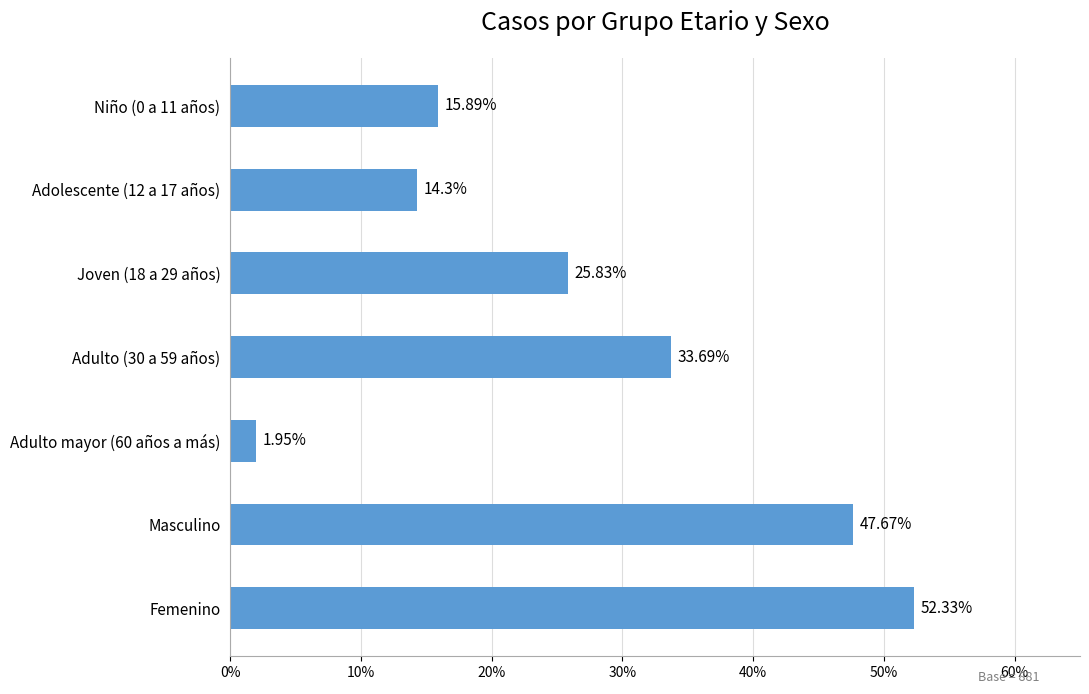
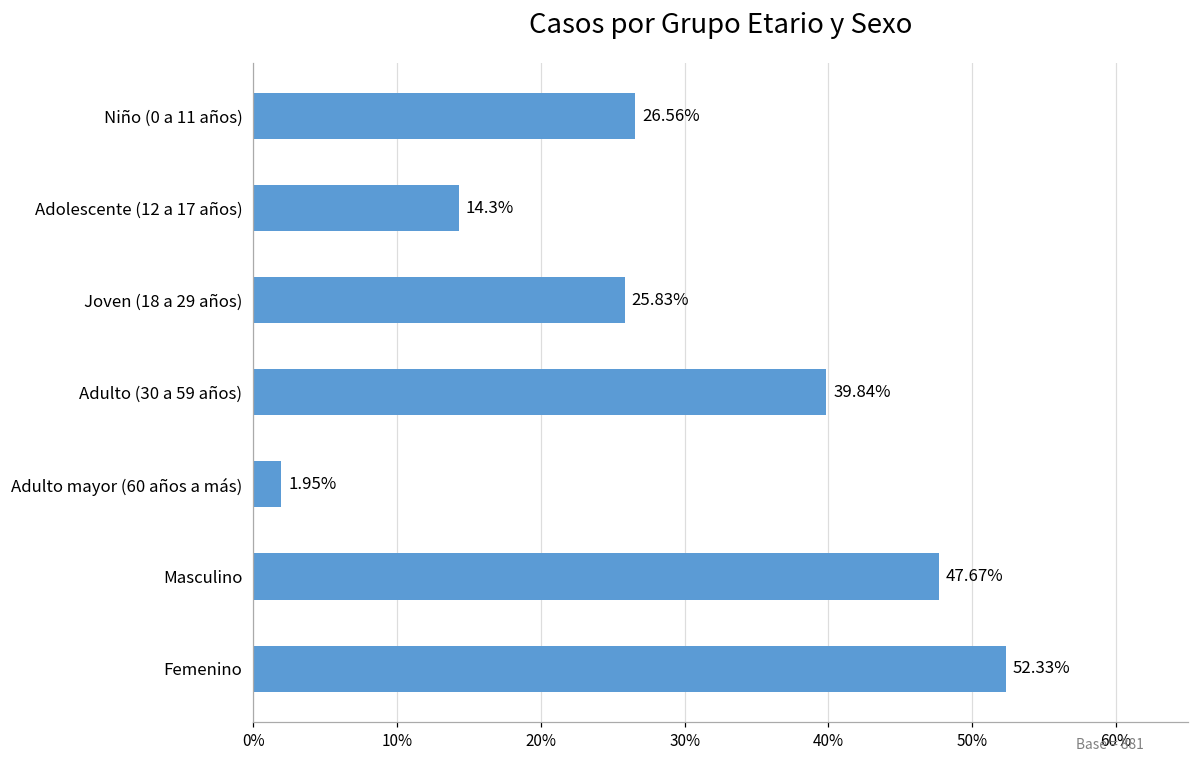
Niño (0 a 11 años): 15.89% -> 26.56%
Adulto (30 a 59 años): 33.69% -> 39.84%
